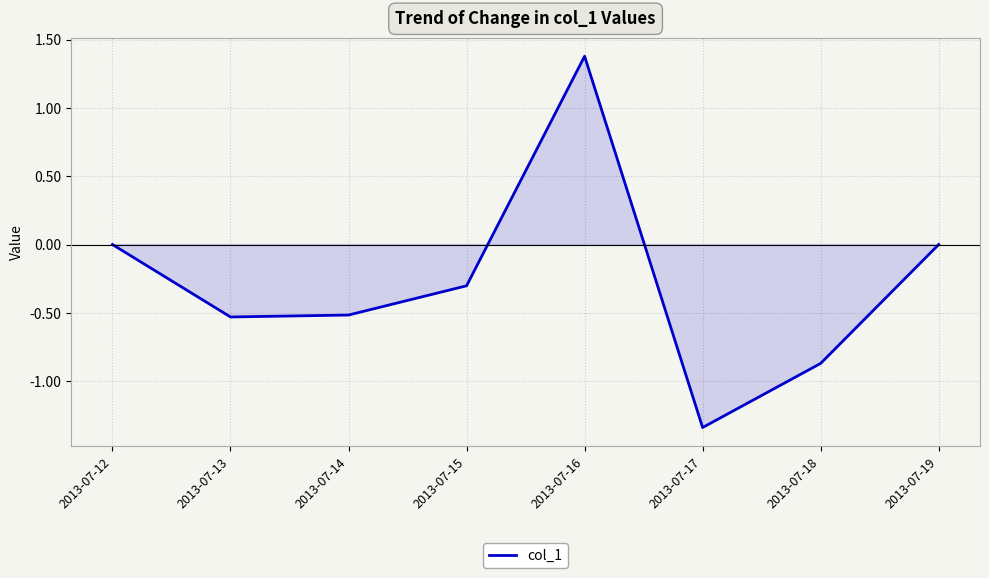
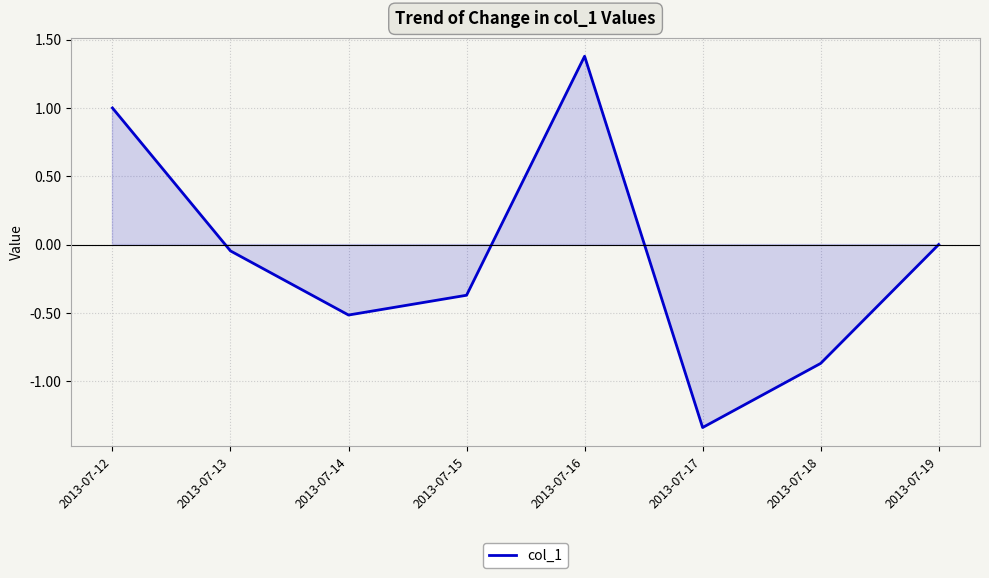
2013-07-12: 0 -> 1
2013-07-13: -0.53 -> -0.05
2013-07-15: -0.30 -> -0.37
